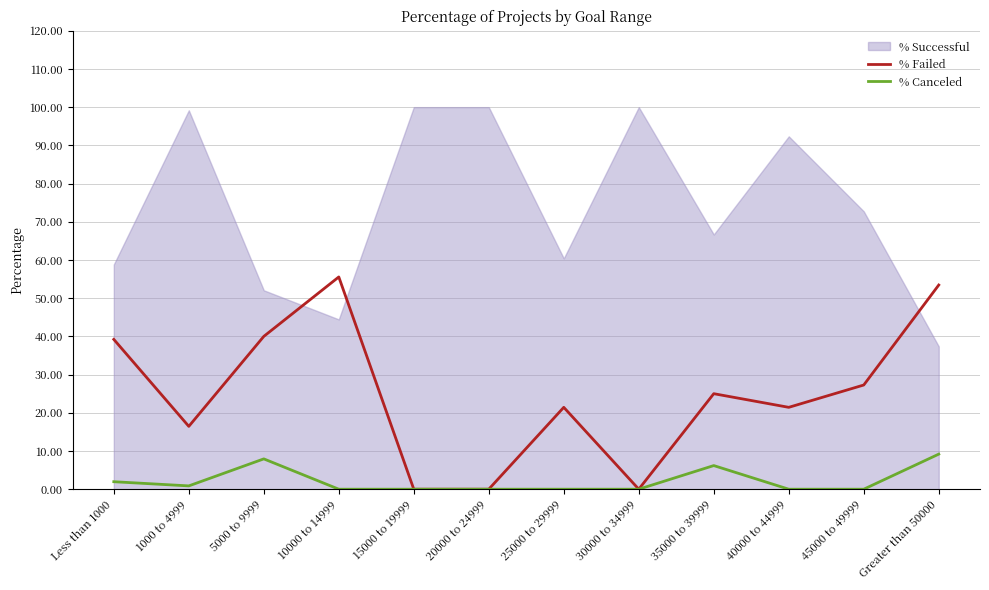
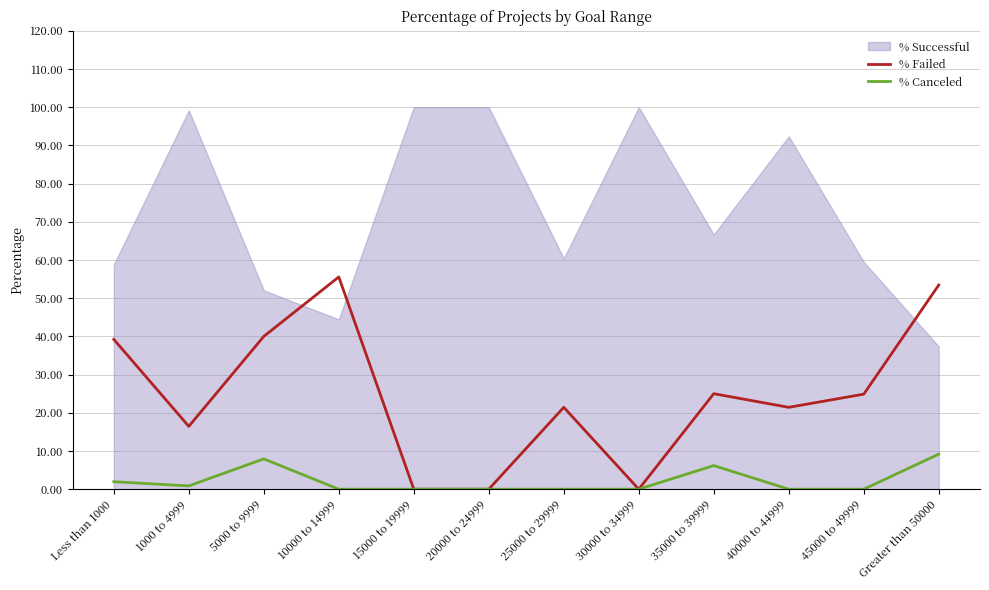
% Failed, 45000 to 49999: 27 -> 25
% Successful, 45000 to 49999: 73 -> 59
